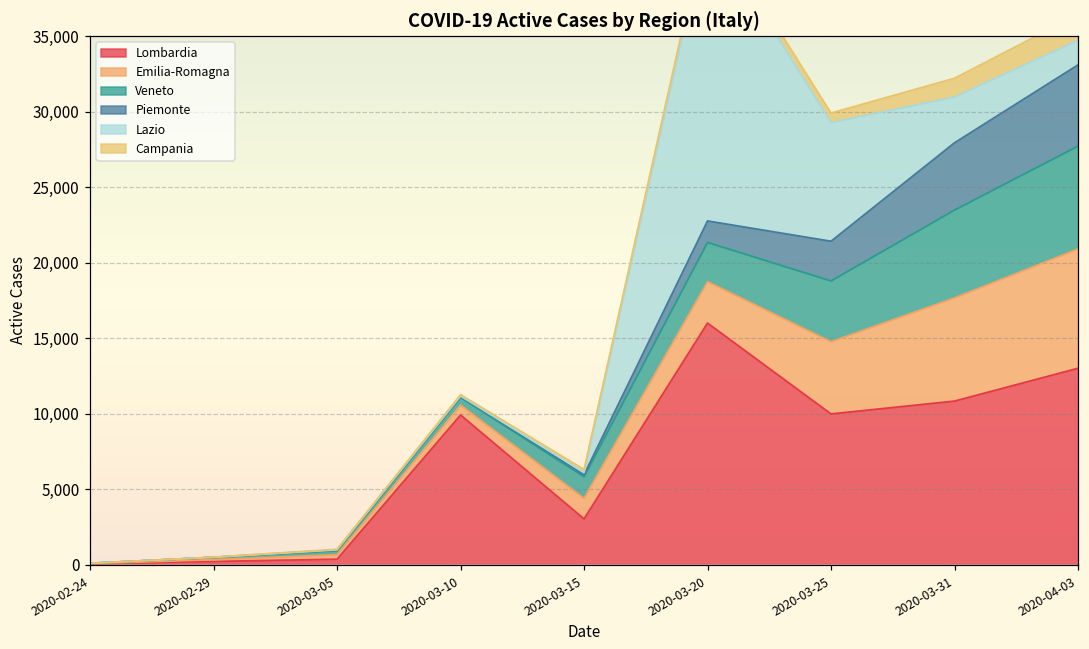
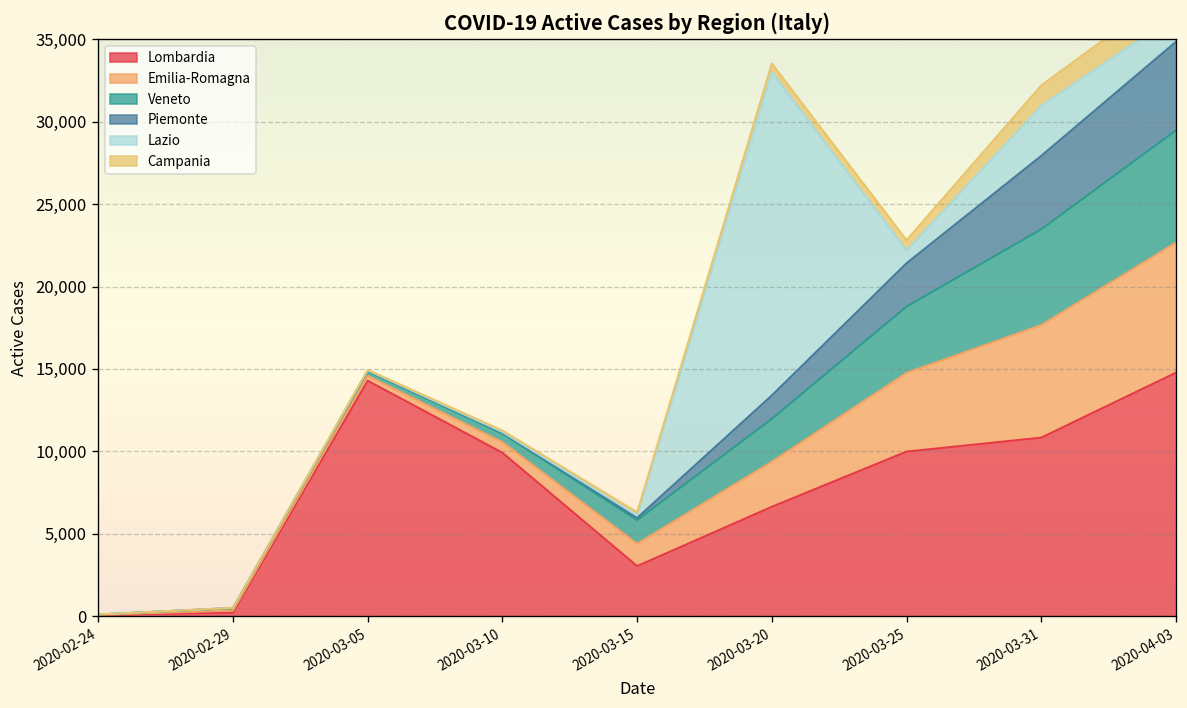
Lombardia, 2020-03-05: 400 -> 14,300
Lombardia, 2020-03-20: 16,000 -> 6,600
Lazio, 2020-03-25: 7,900 -> 800
Lombardia, 2020-04-03: 13,000 -> 14,800
